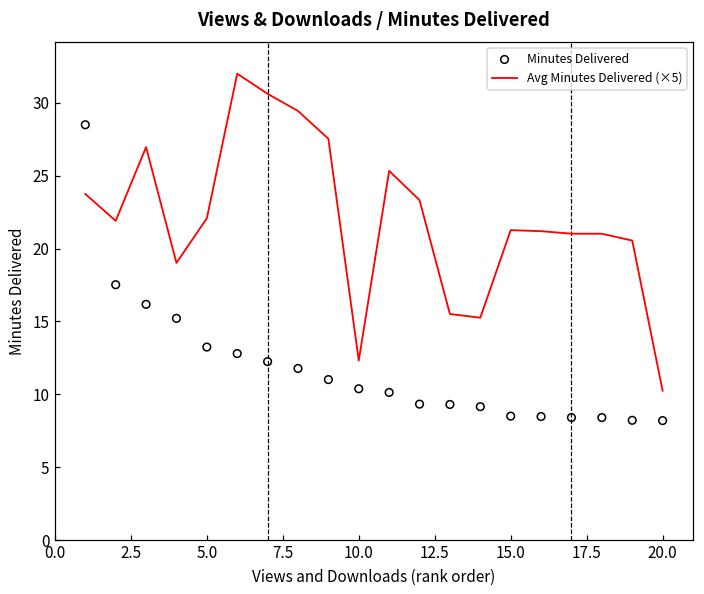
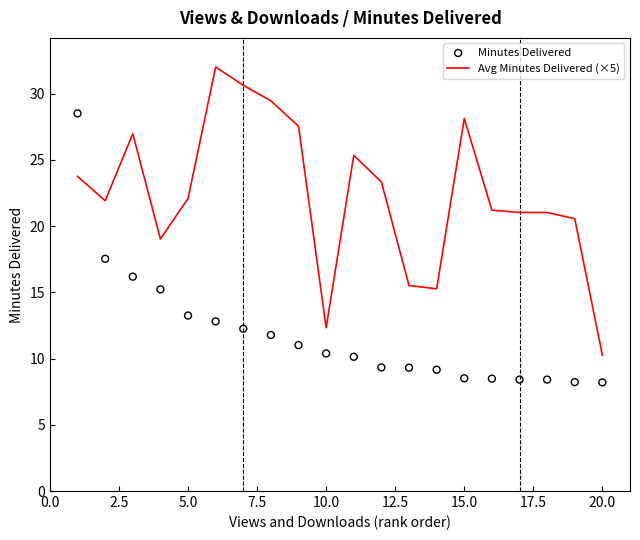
Avg Minutes Delivered (×5), 15.0: 21.3 -> 28.1
